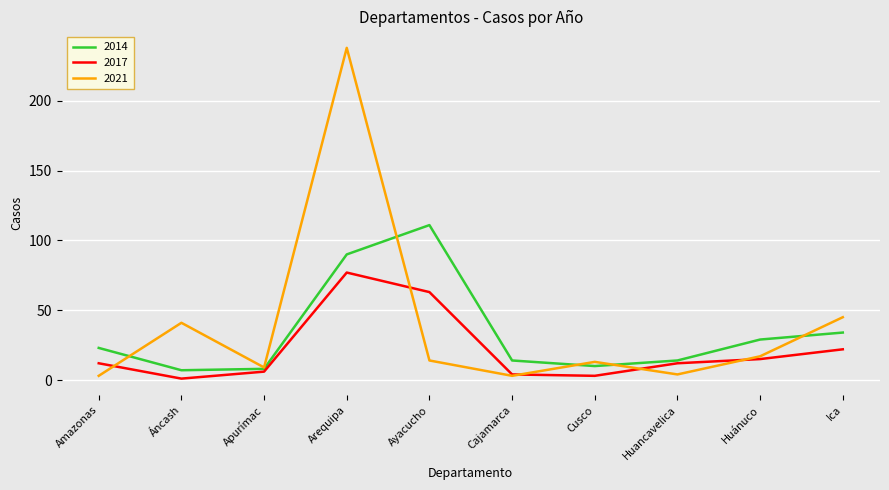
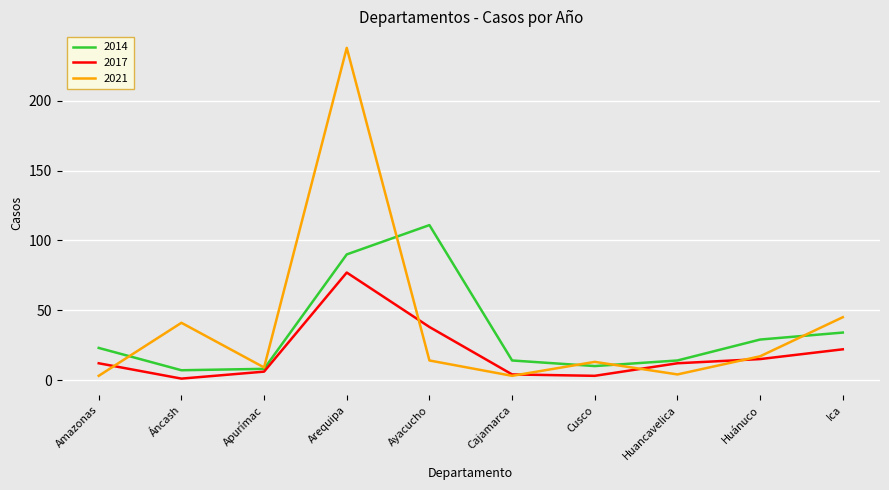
2017, Ayacucho: 63 -> 38
